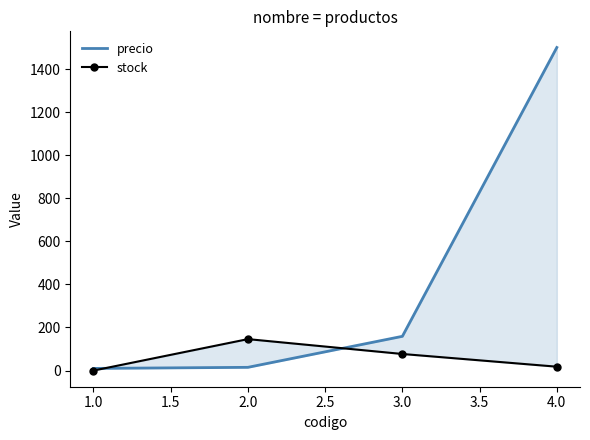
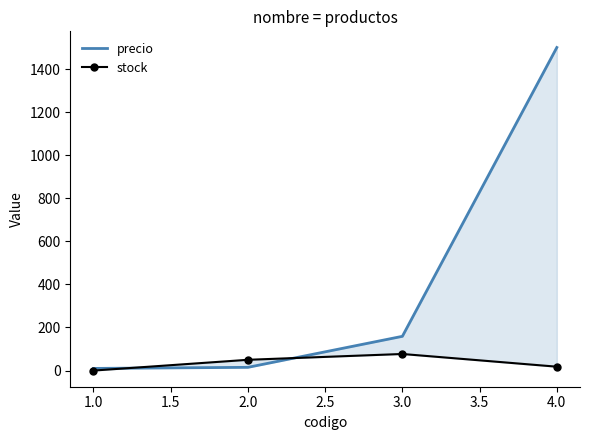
stock, 2.0: 150 -> 50
